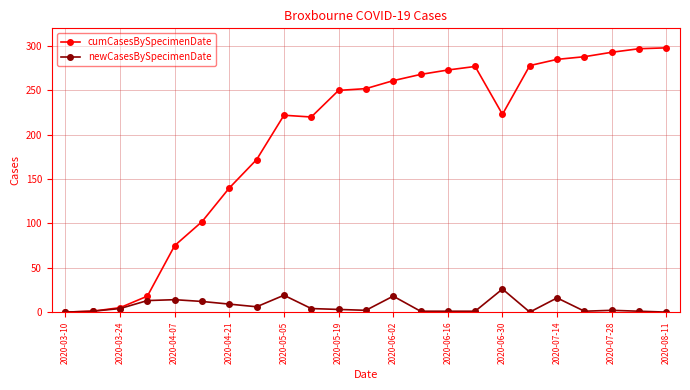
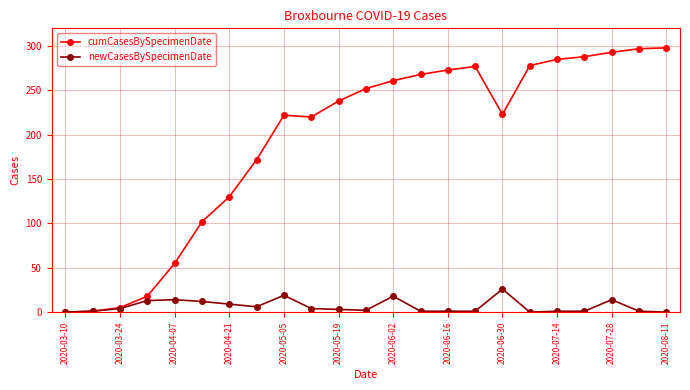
cumCasesBySpecimenDate, 2020-04-07: 80 -> 60
cumCasesBySpecimenDate, 2020-04-21: 140 -> 130
cumCasesBySpecimenDate, 2020-05-19: 250 -> 240
newCasesBySpecimenDate, 2020-07-14: 20 -> 0
newCasesBySpecimenDate, 2020-07-28: 0 -> 10
